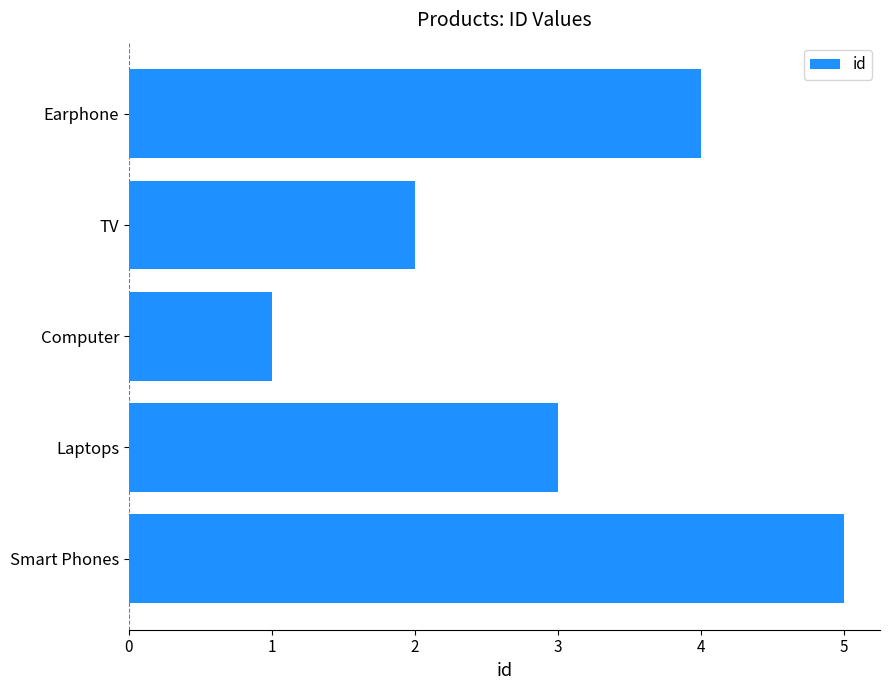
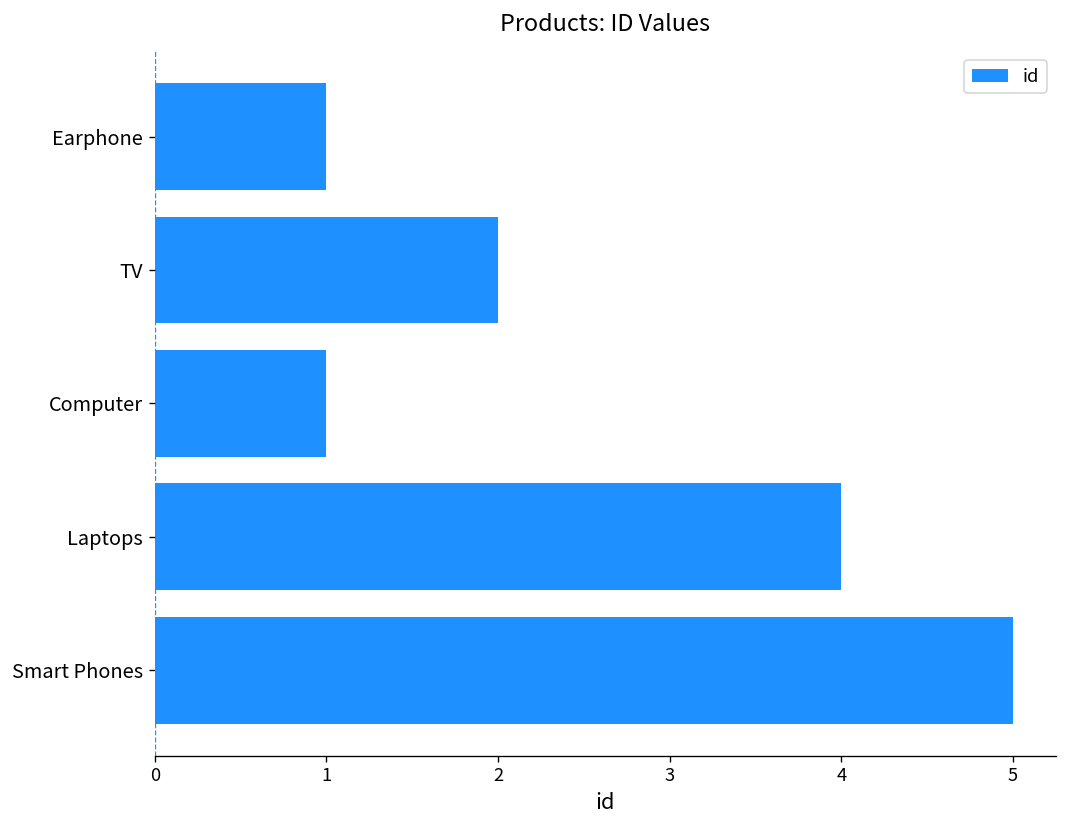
Earphone: 4 -> 1
Laptops: 3 -> 4
